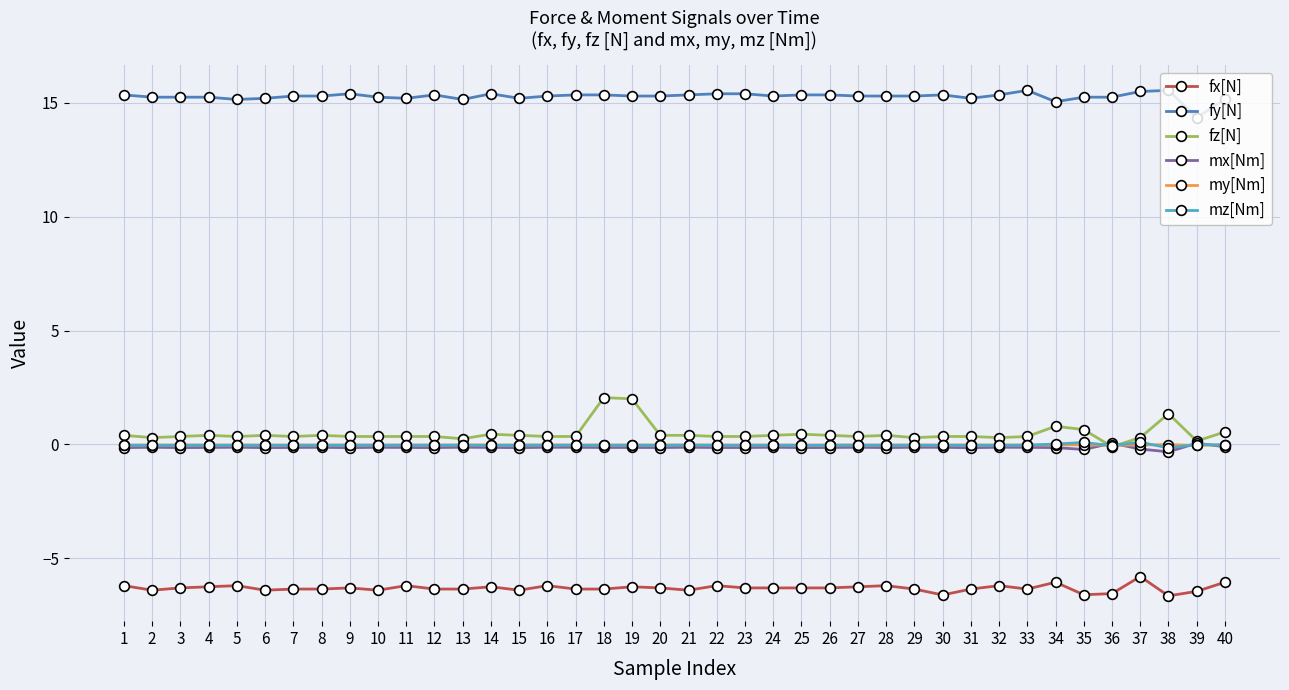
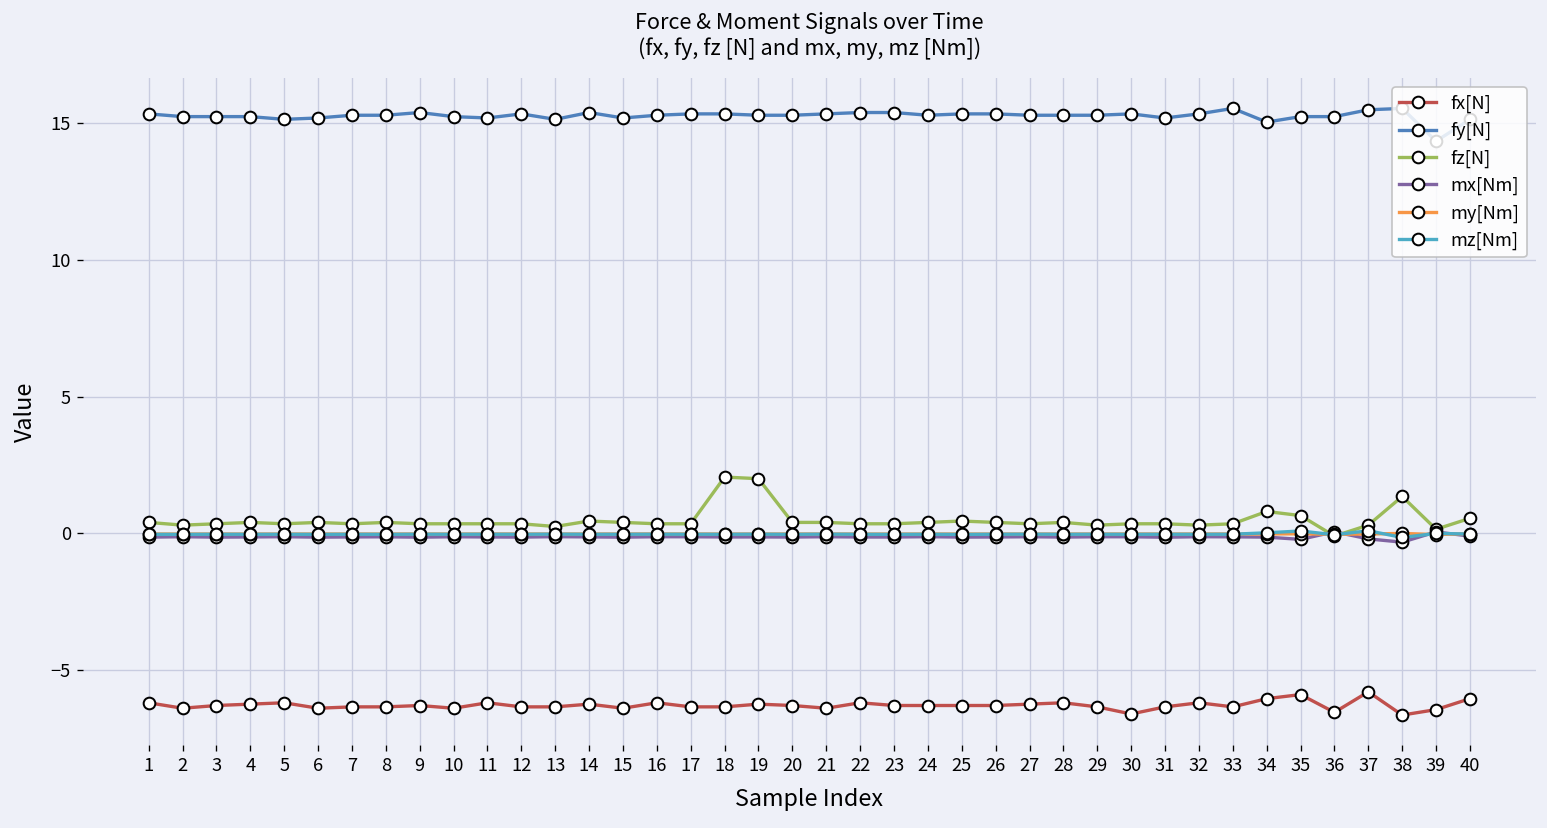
fx[N], 35: -6.6 -> -5.9
